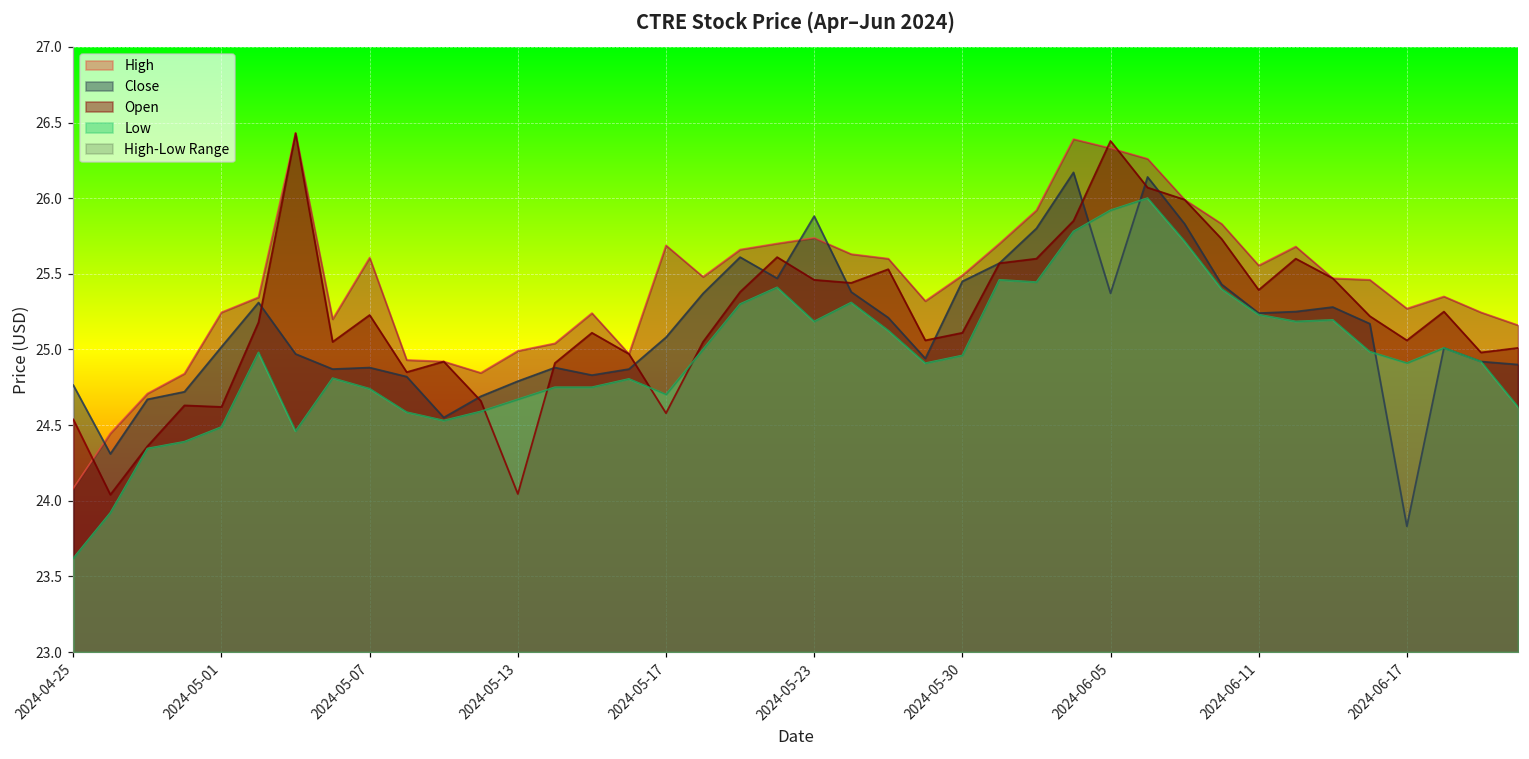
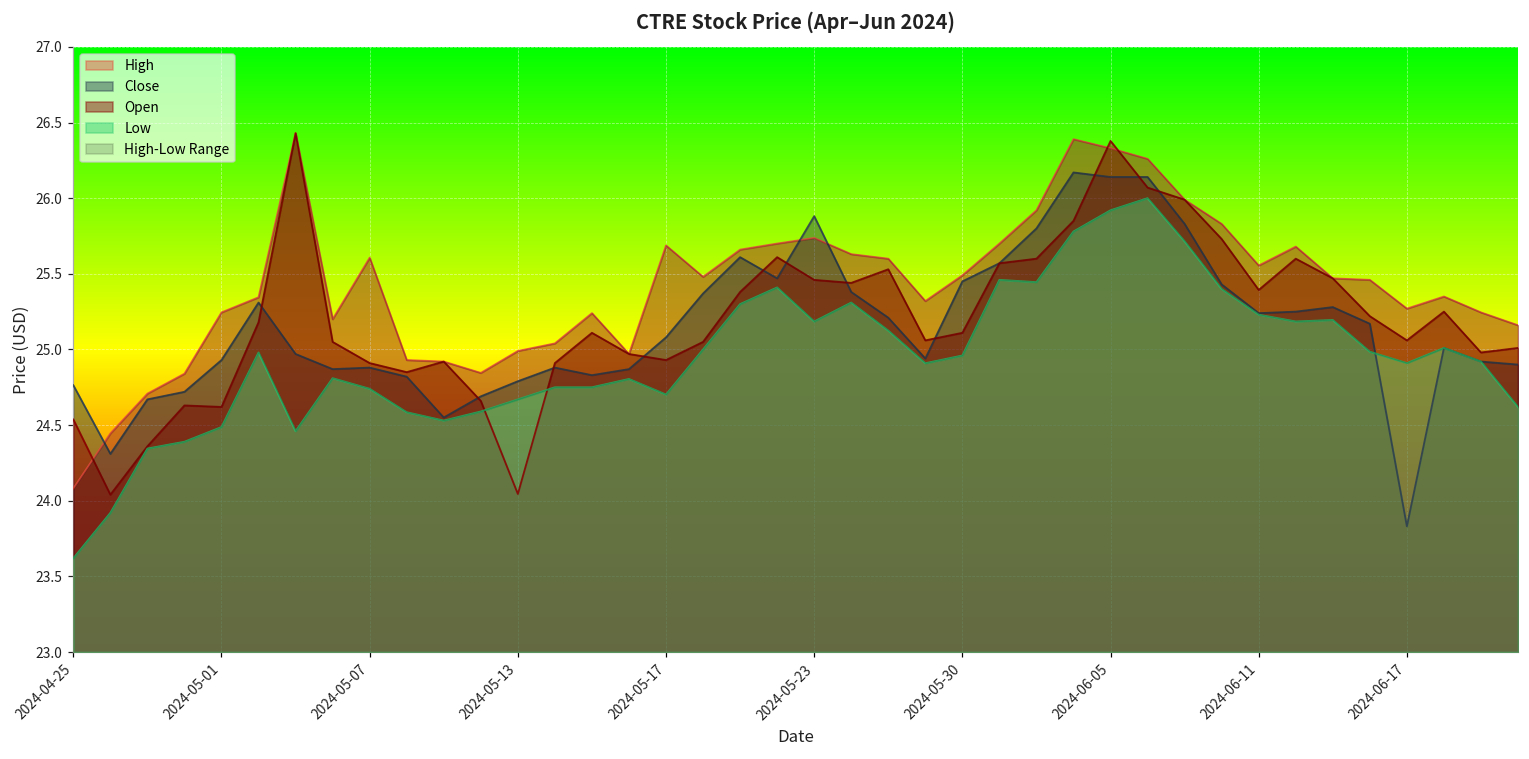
Close, 2024-05-01: 25.02 -> 24.93
Open, 2024-05-07: 25.23 -> 24.91
Open, 2024-05-17: 24.58 -> 24.93
Close, 2024-06-05: 25.37 -> 26.14
